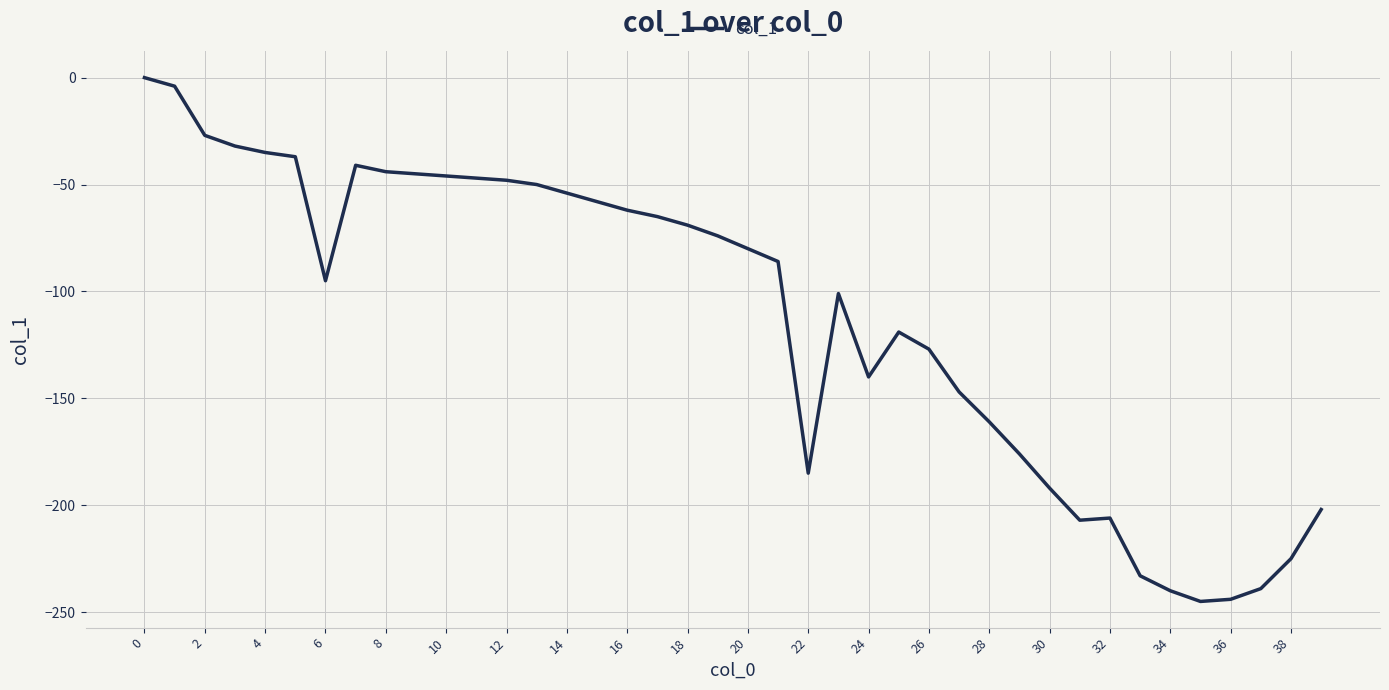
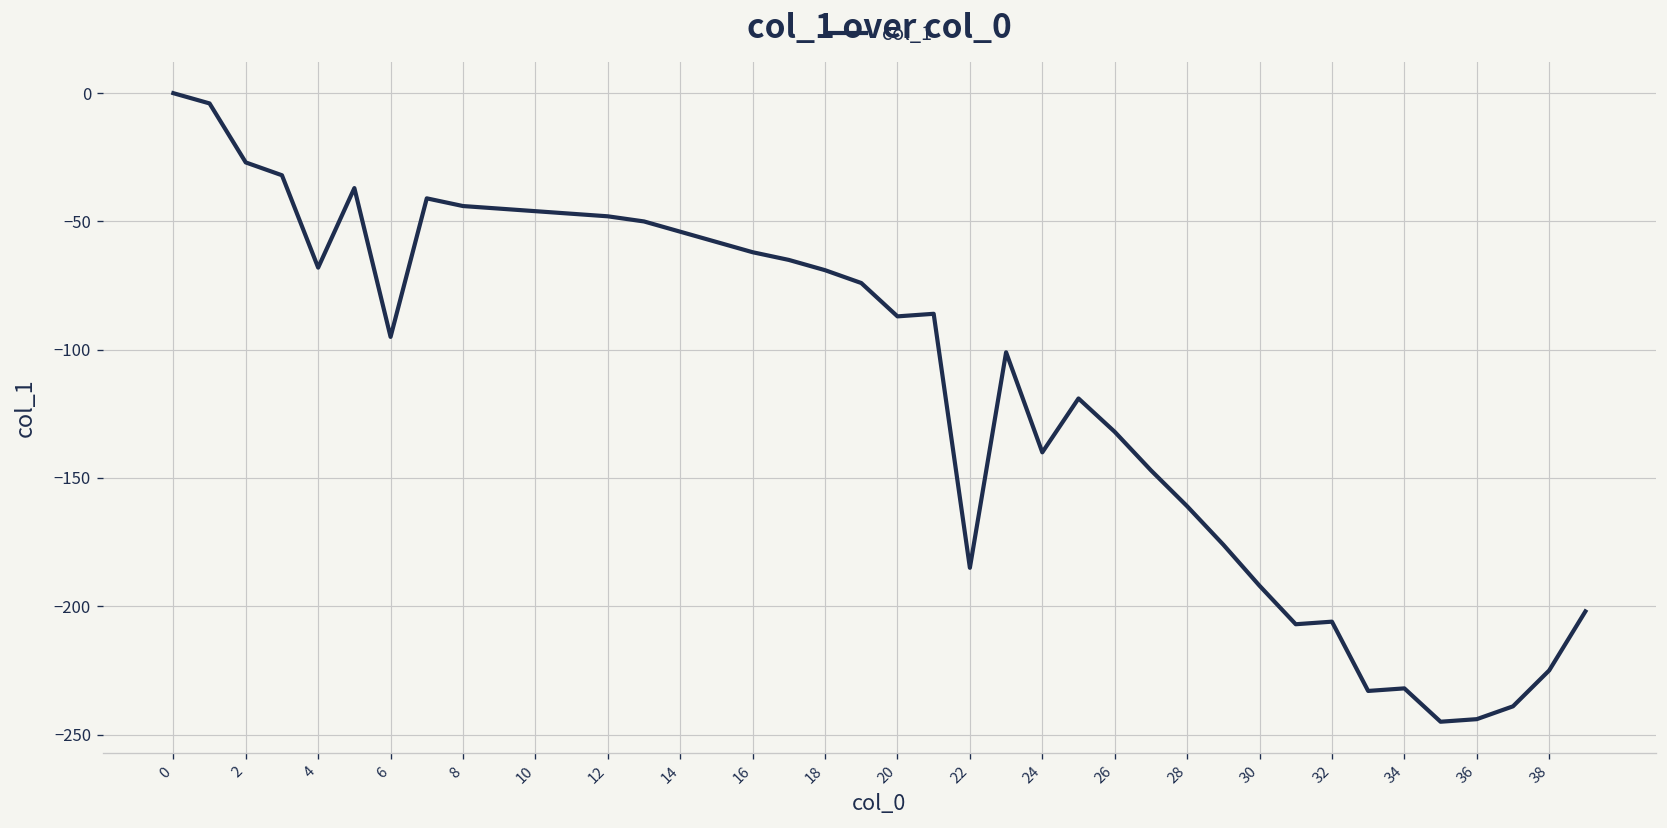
4: -35 -> -68
20: -80 -> -87
26: -127 -> -132
34: -240 -> -232
